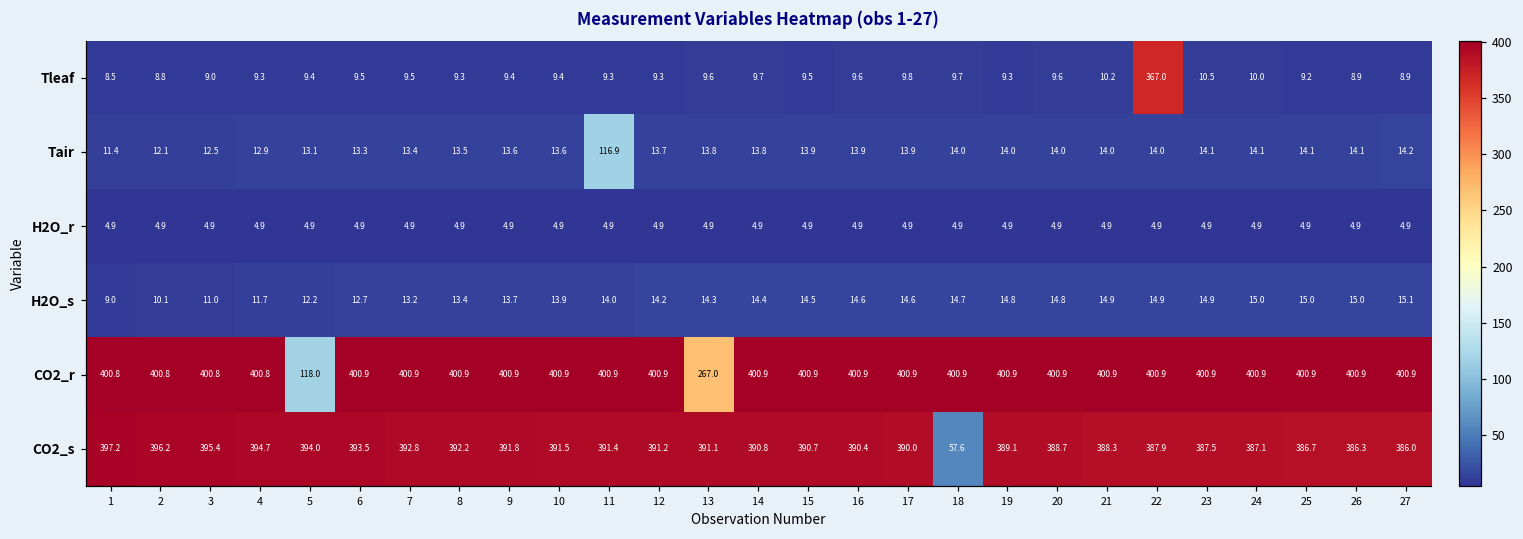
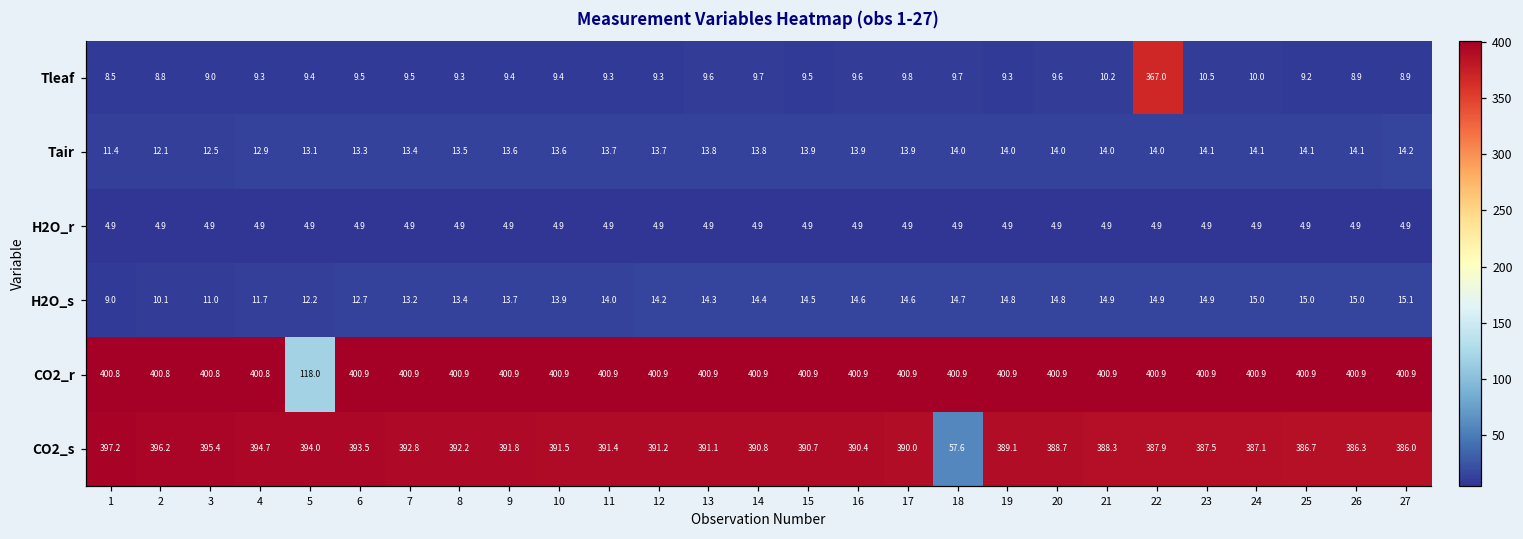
Tair, 11: 116.9 -> 13.7
CO2_r, 13: 267.0 -> 400.9
